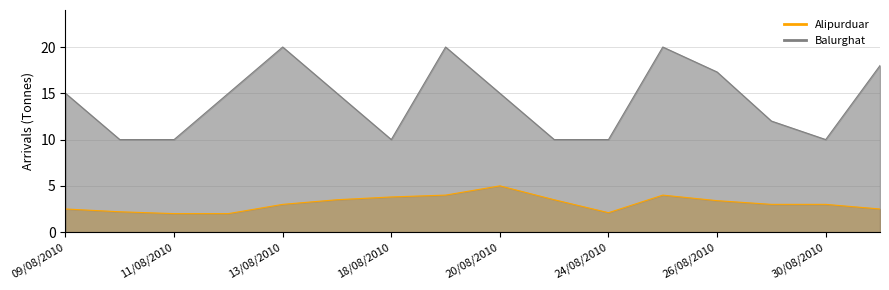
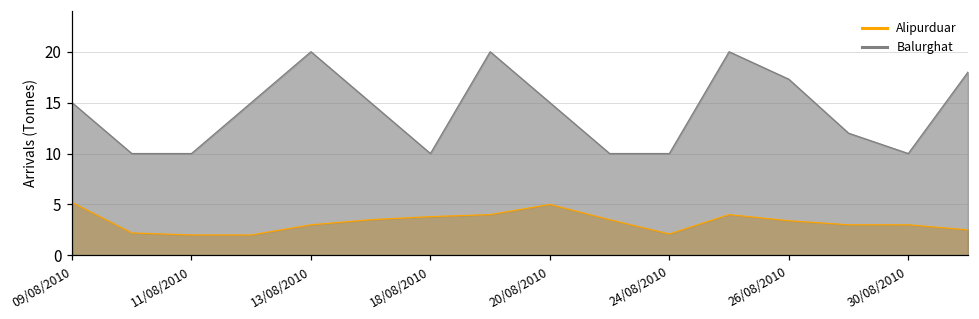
Alipurduar, 09/08/2010: 3 -> 5
